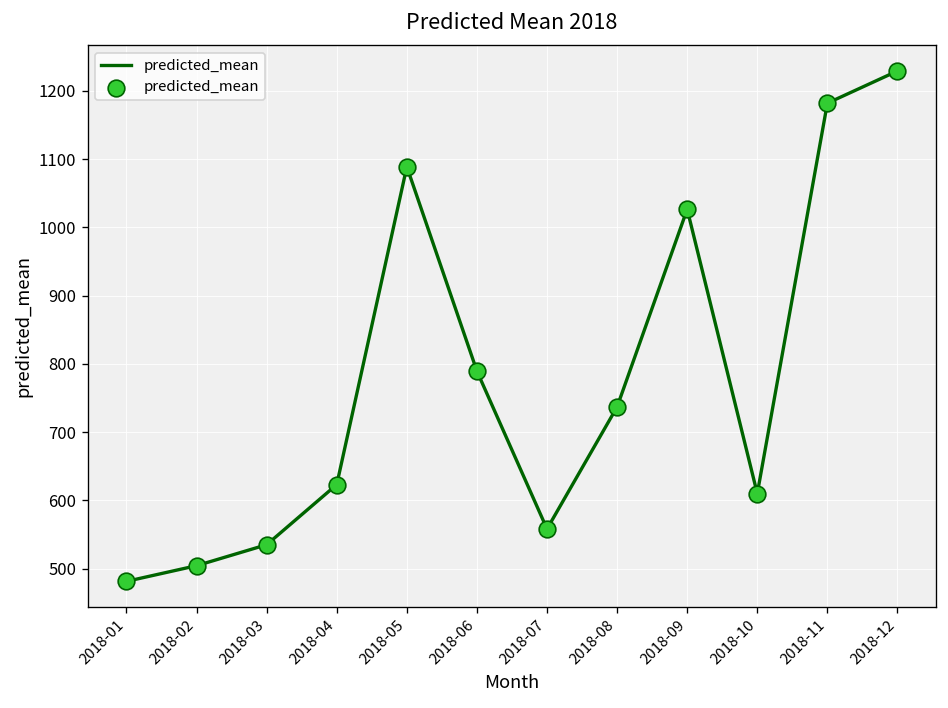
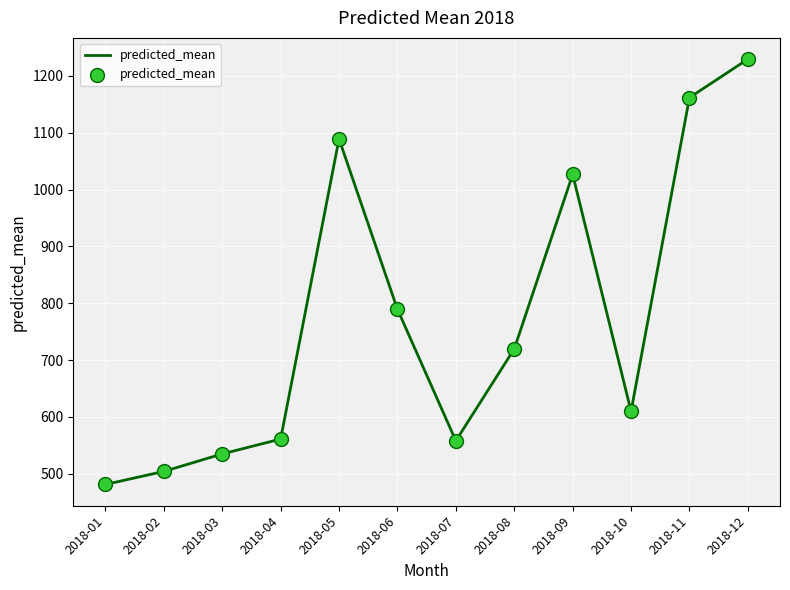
2018-04: 620 -> 560
2018-08: 740 -> 720
2018-11: 1180 -> 1160
